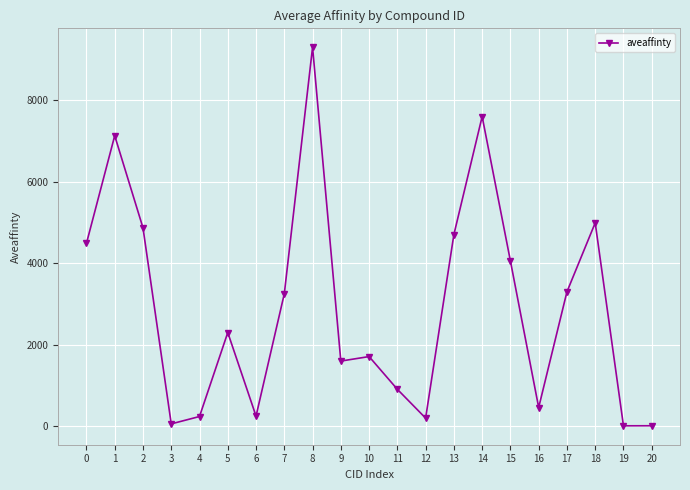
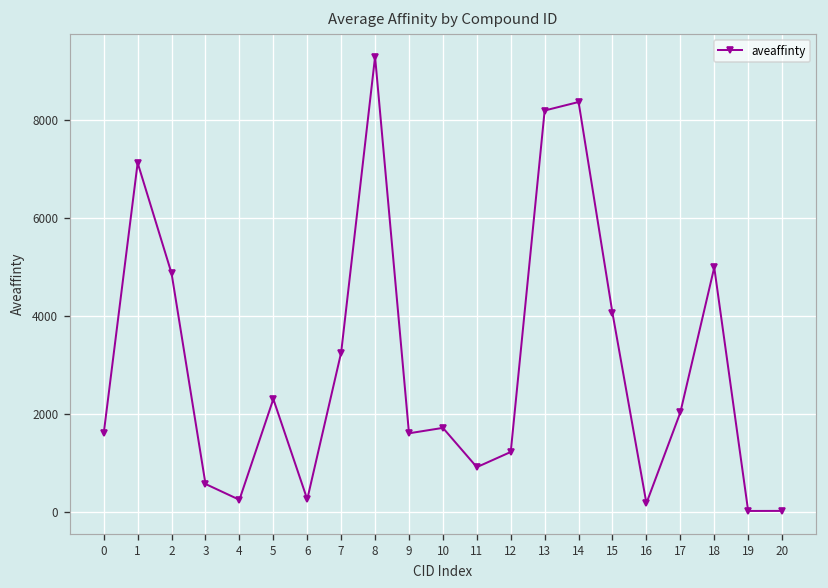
0: 4500 -> 1600
3: 100 -> 600
12: 200 -> 1200
13: 4700 -> 8200
14: 7600 -> 8400
16: 500 -> 200
17: 3300 -> 2000
